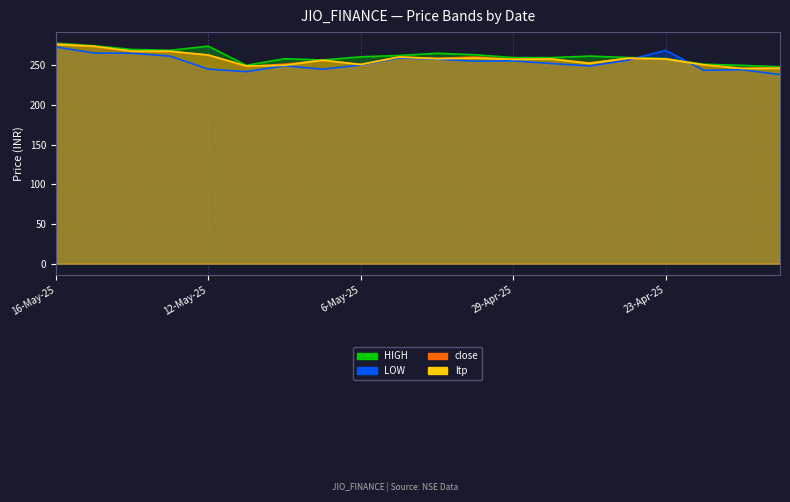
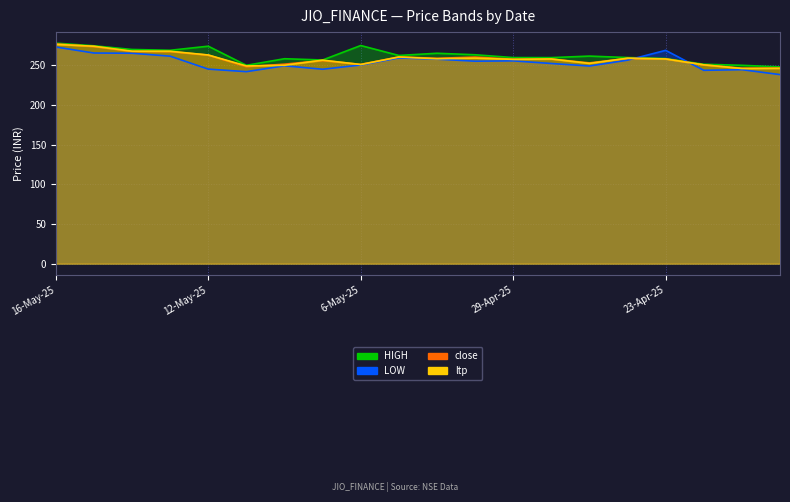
HIGH, 6-May-25: 260 -> 270
